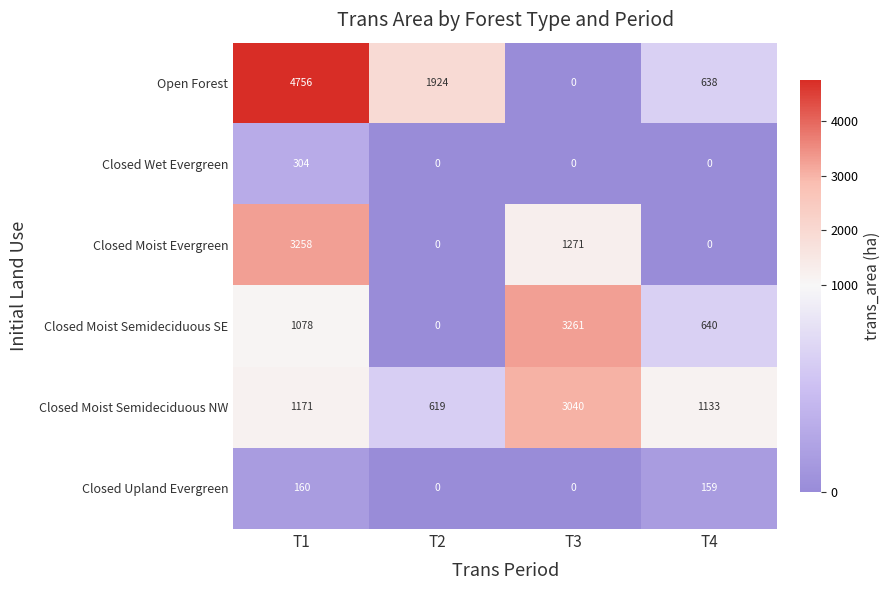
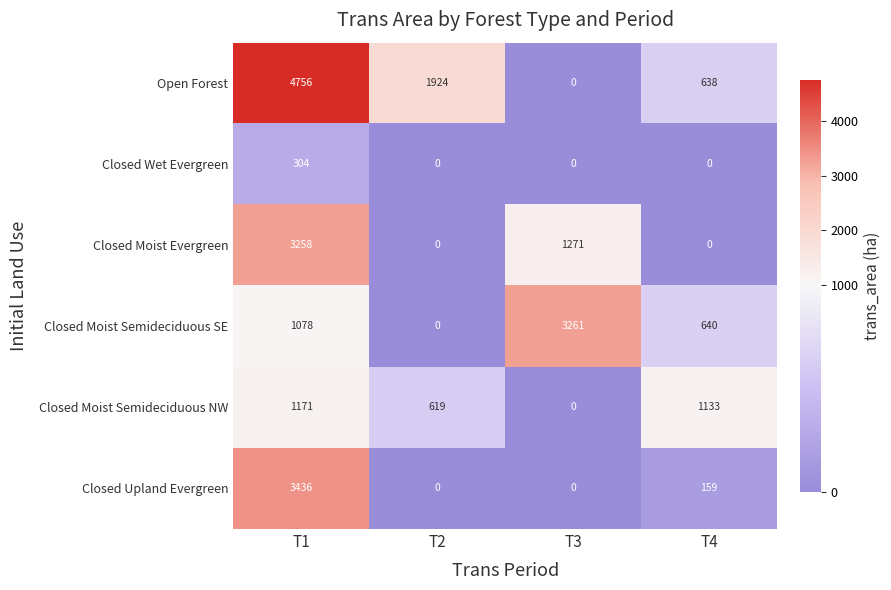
Closed Moist Semideciduous NW, T3: 3040 -> 0
Closed Upland Evergreen, T1: 160 -> 3436
